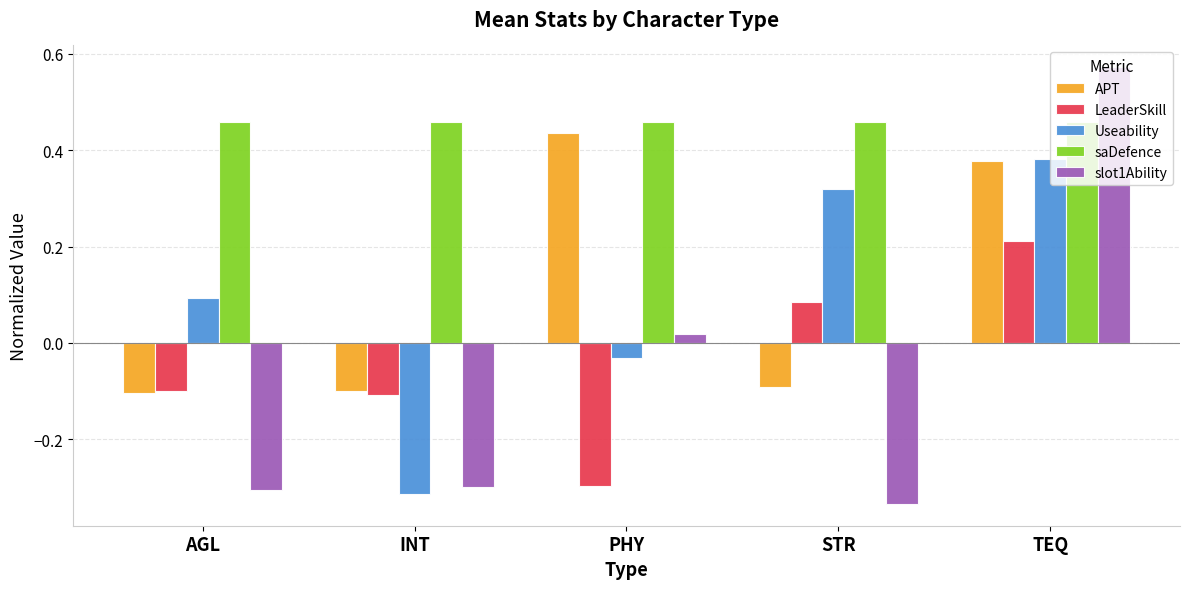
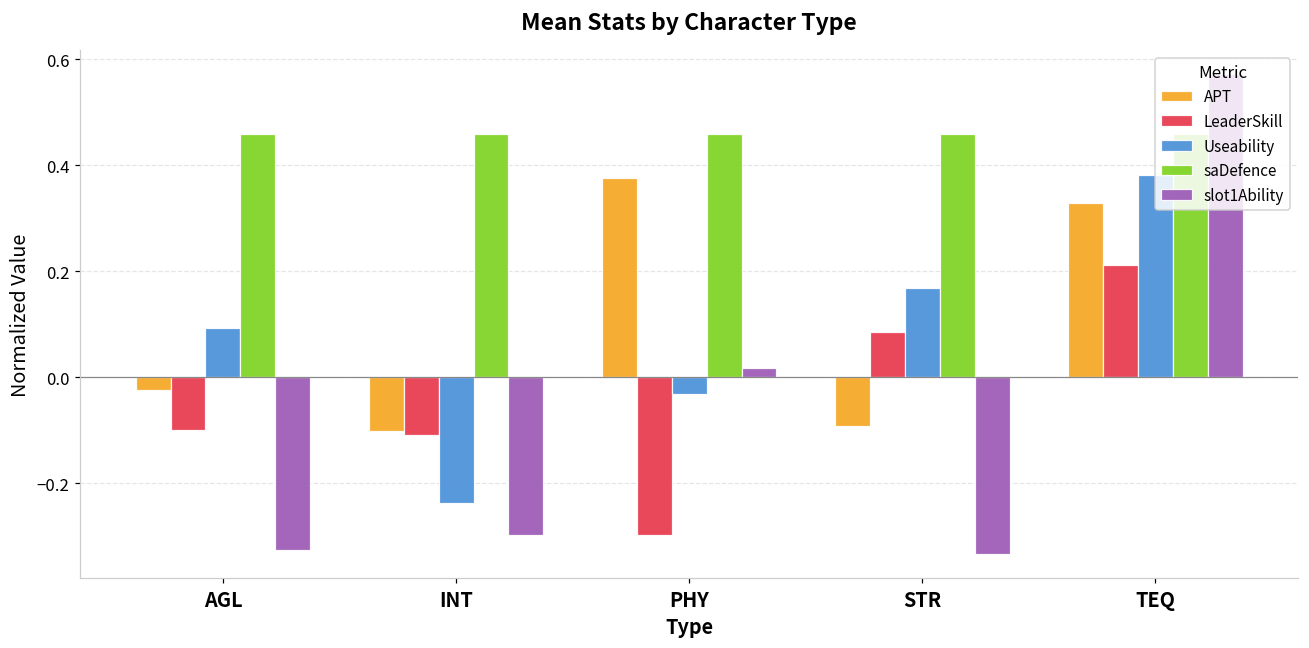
APT, AGL: -0.10 -> -0.02
slot1Ability, AGL: -0.31 -> -0.33
Useability, INT: -0.31 -> -0.24
APT, PHY: 0.43 -> 0.38
Useability, STR: 0.32 -> 0.17
APT, TEQ: 0.38 -> 0.33
